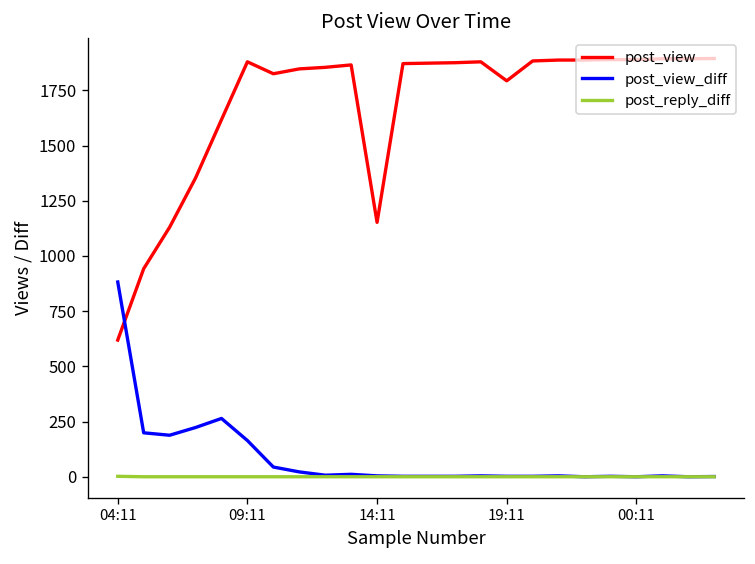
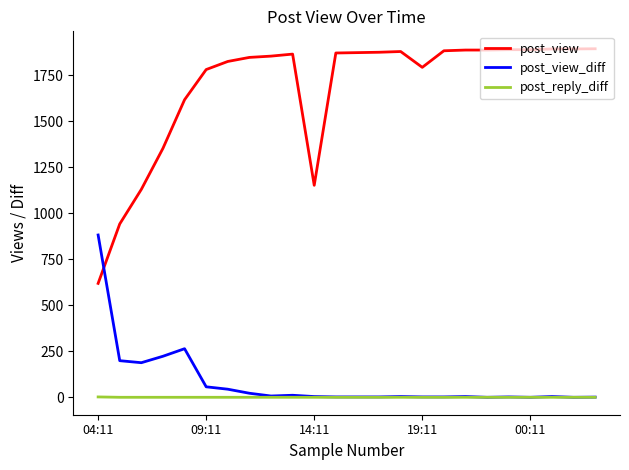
post_view, 09:11: 1880 -> 1780
post_view_diff, 09:11: 160 -> 60
